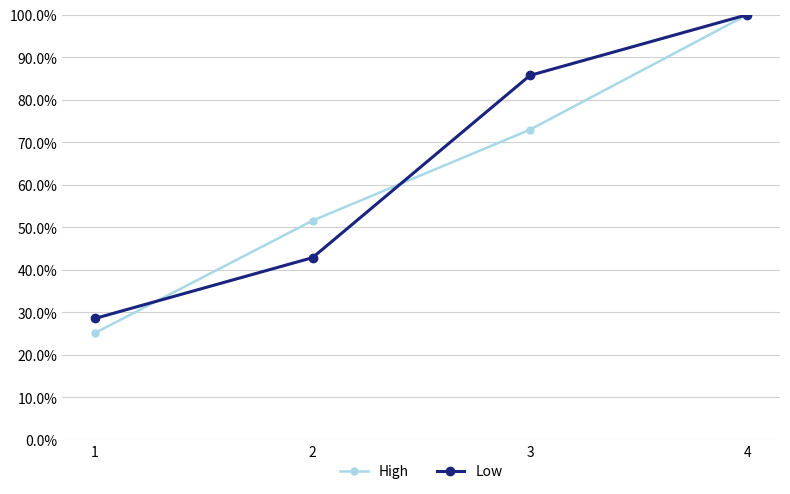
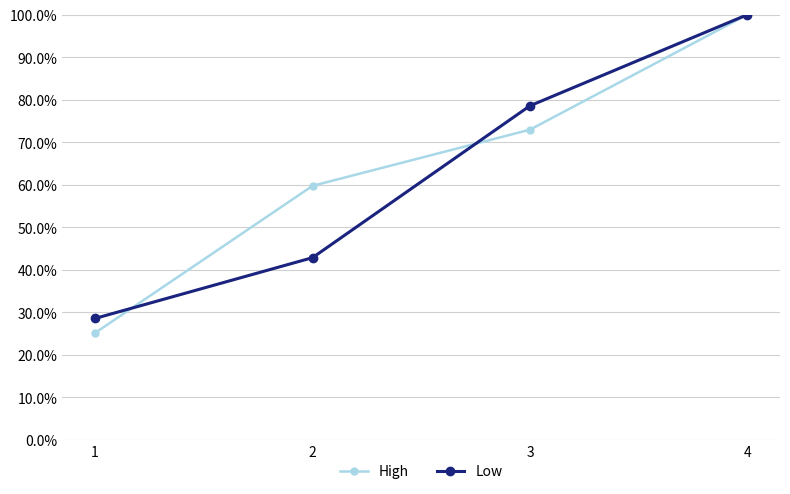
High, 2: 52% -> 60%
Low, 3: 86% -> 79%
